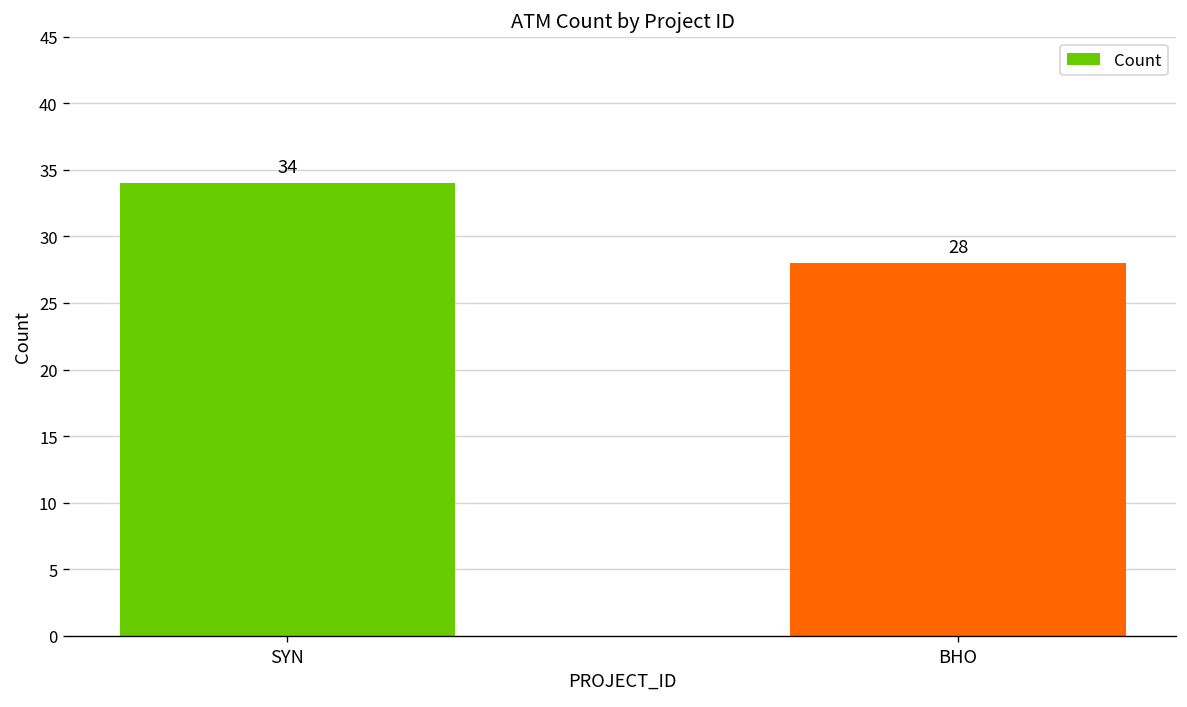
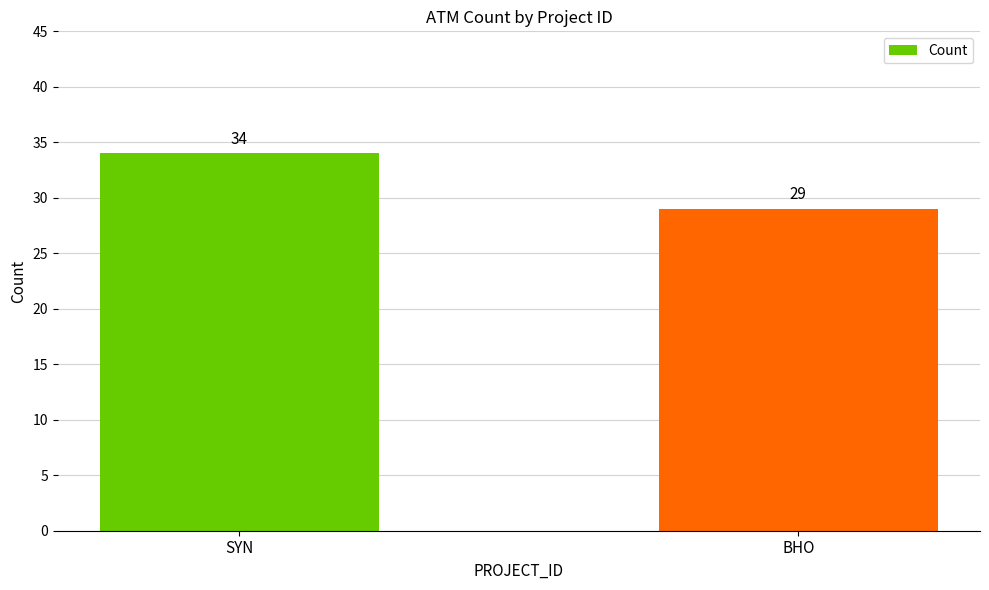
BHO: 28 -> 29
